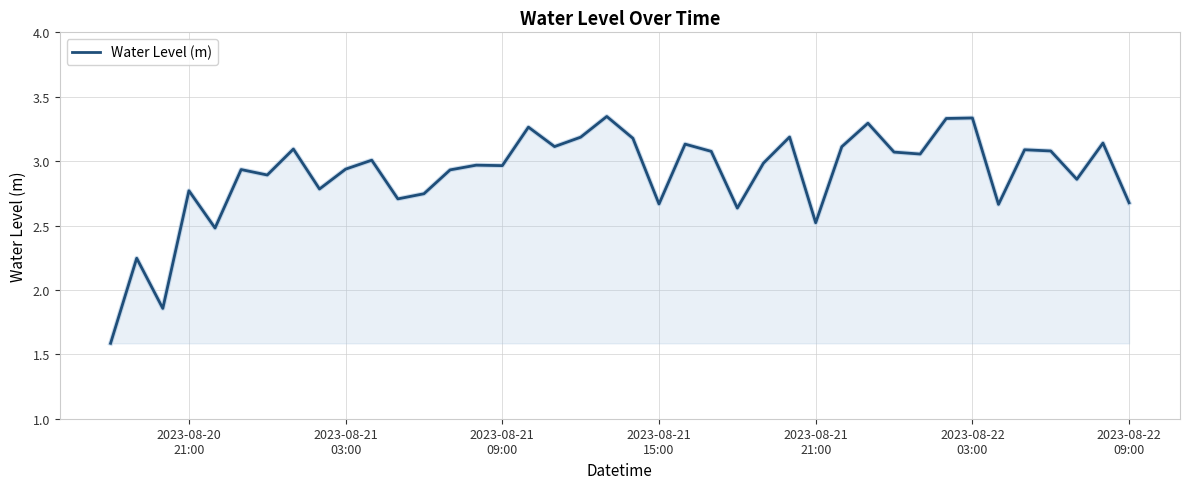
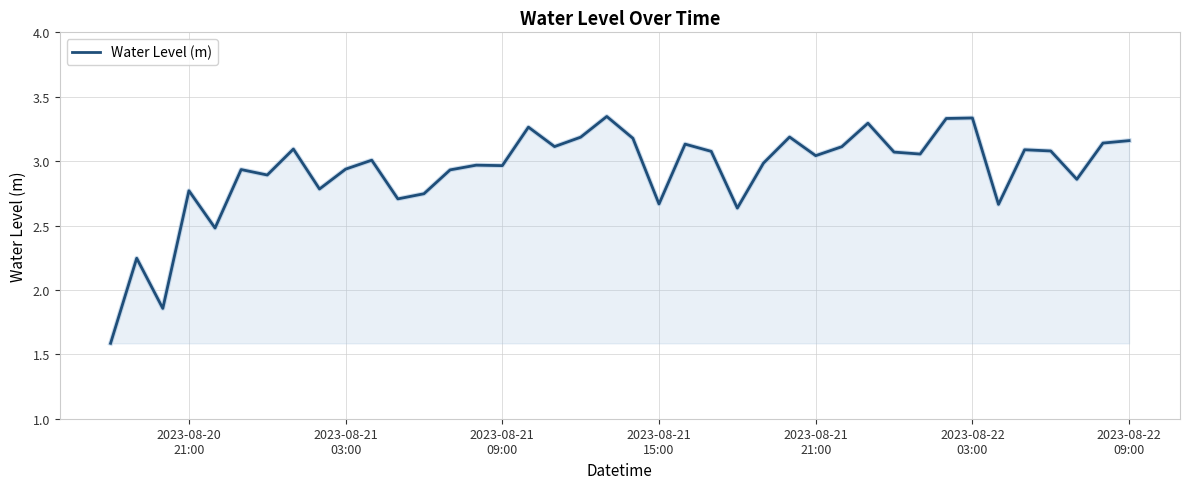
2023-08-21 21:00: 2.52 -> 3.04
2023-08-22 09:00: 2.68 -> 3.16
